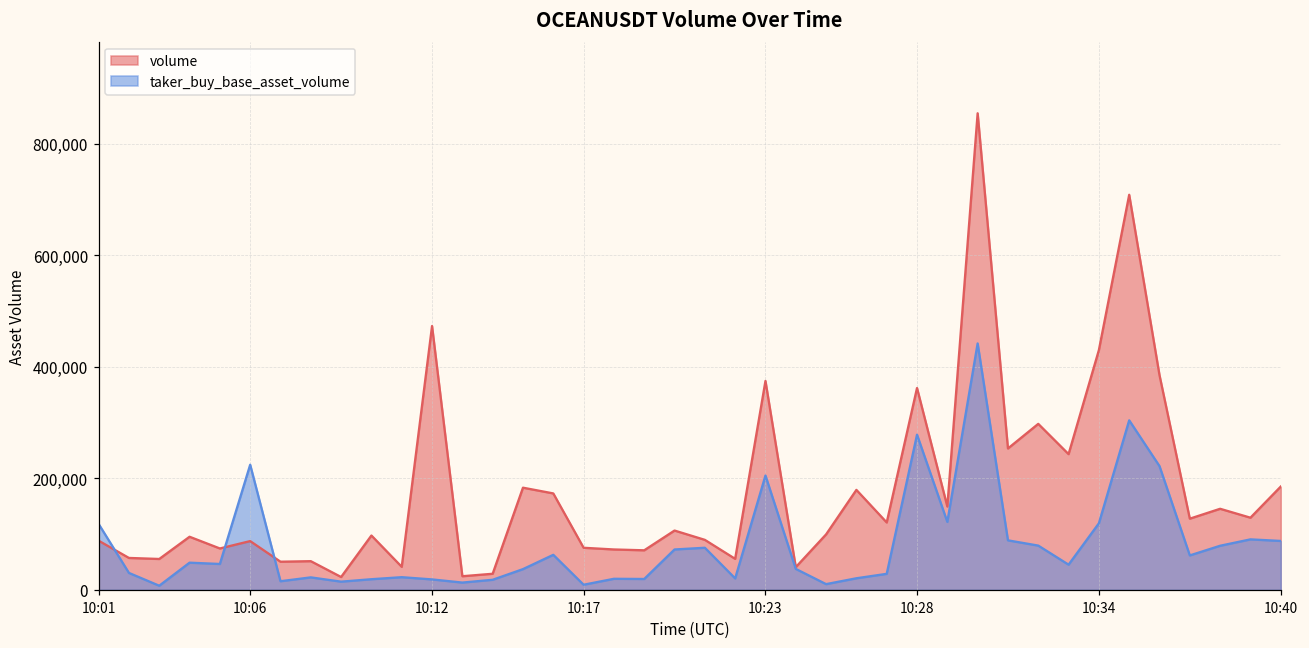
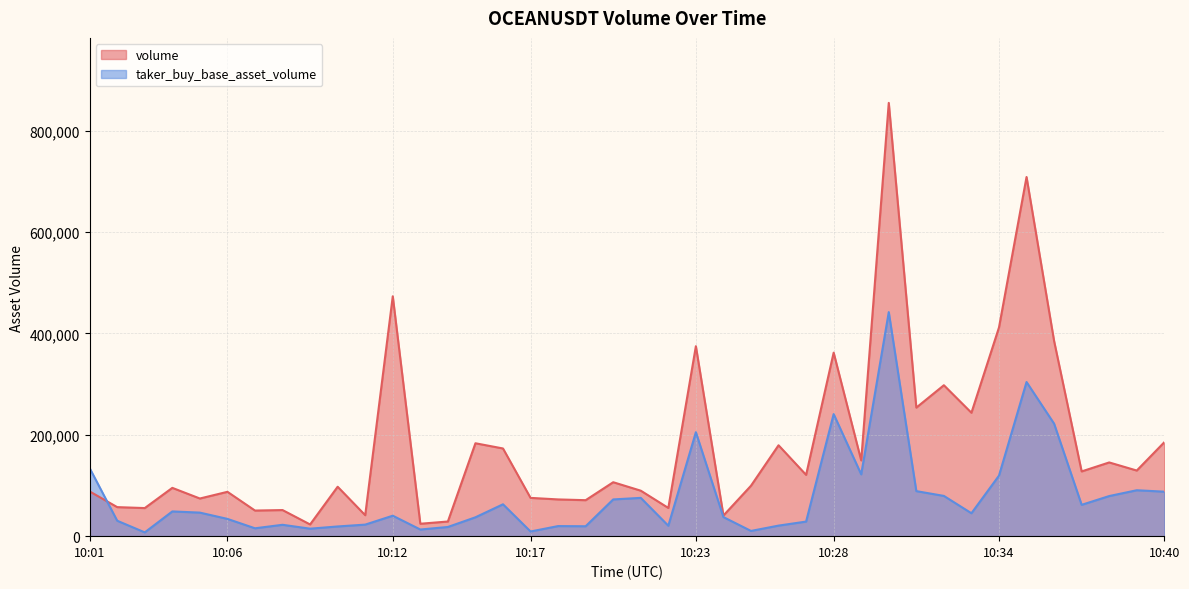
taker_buy_base_asset_volume, 10:01: 120,000 -> 130,000
taker_buy_base_asset_volume, 10:06: 220,000 -> 30,000
taker_buy_base_asset_volume, 10:12: 20,000 -> 40,000
taker_buy_base_asset_volume, 10:28: 280,000 -> 240,000
volume, 10:34: 430,000 -> 410,000
